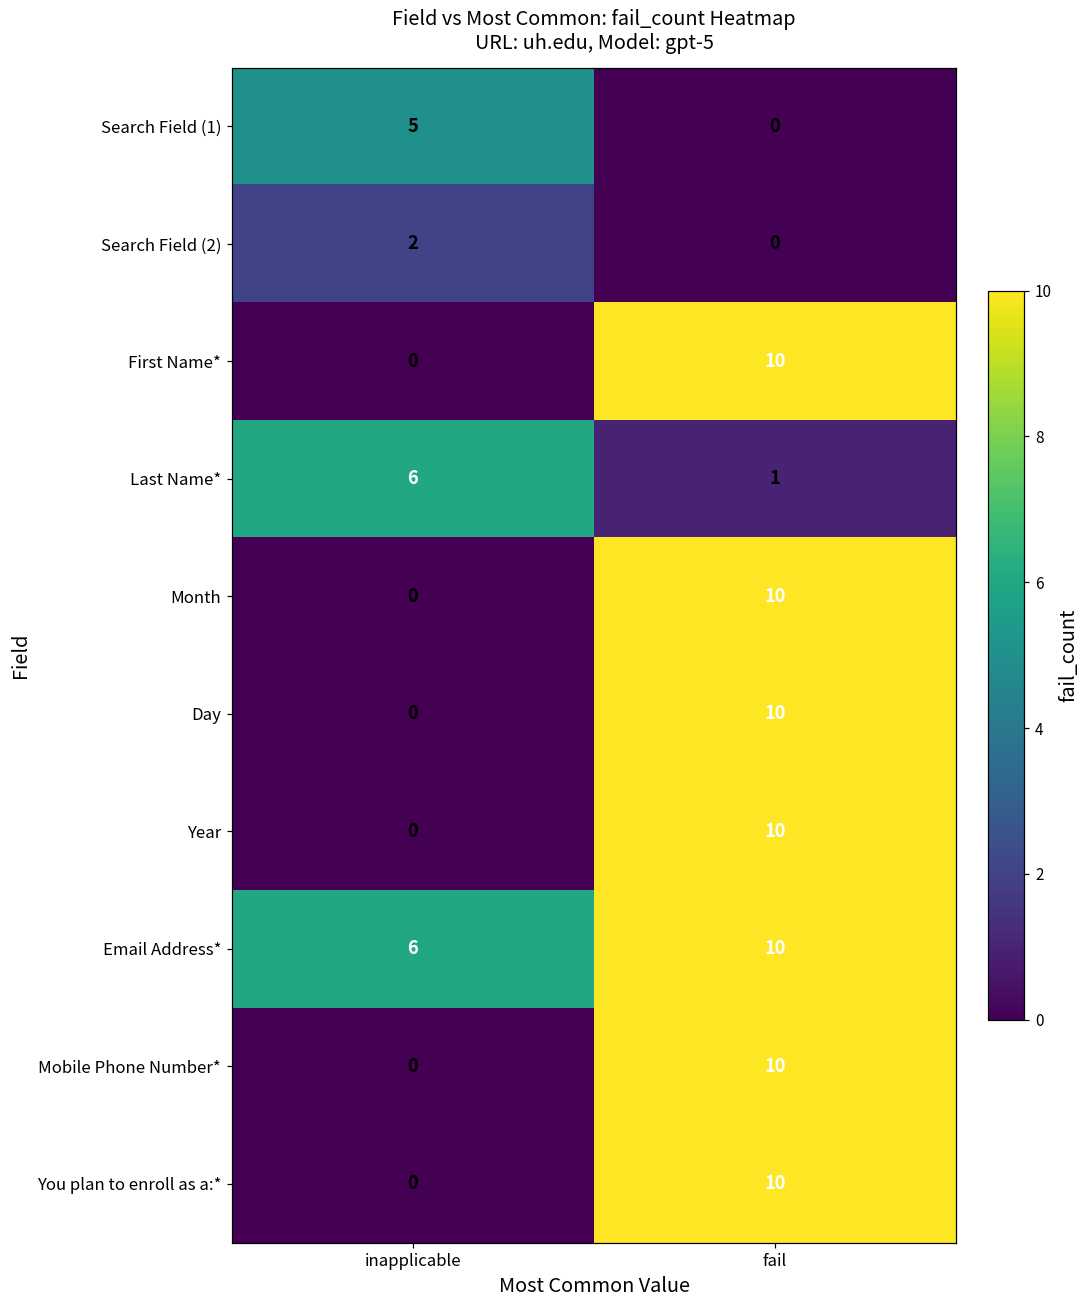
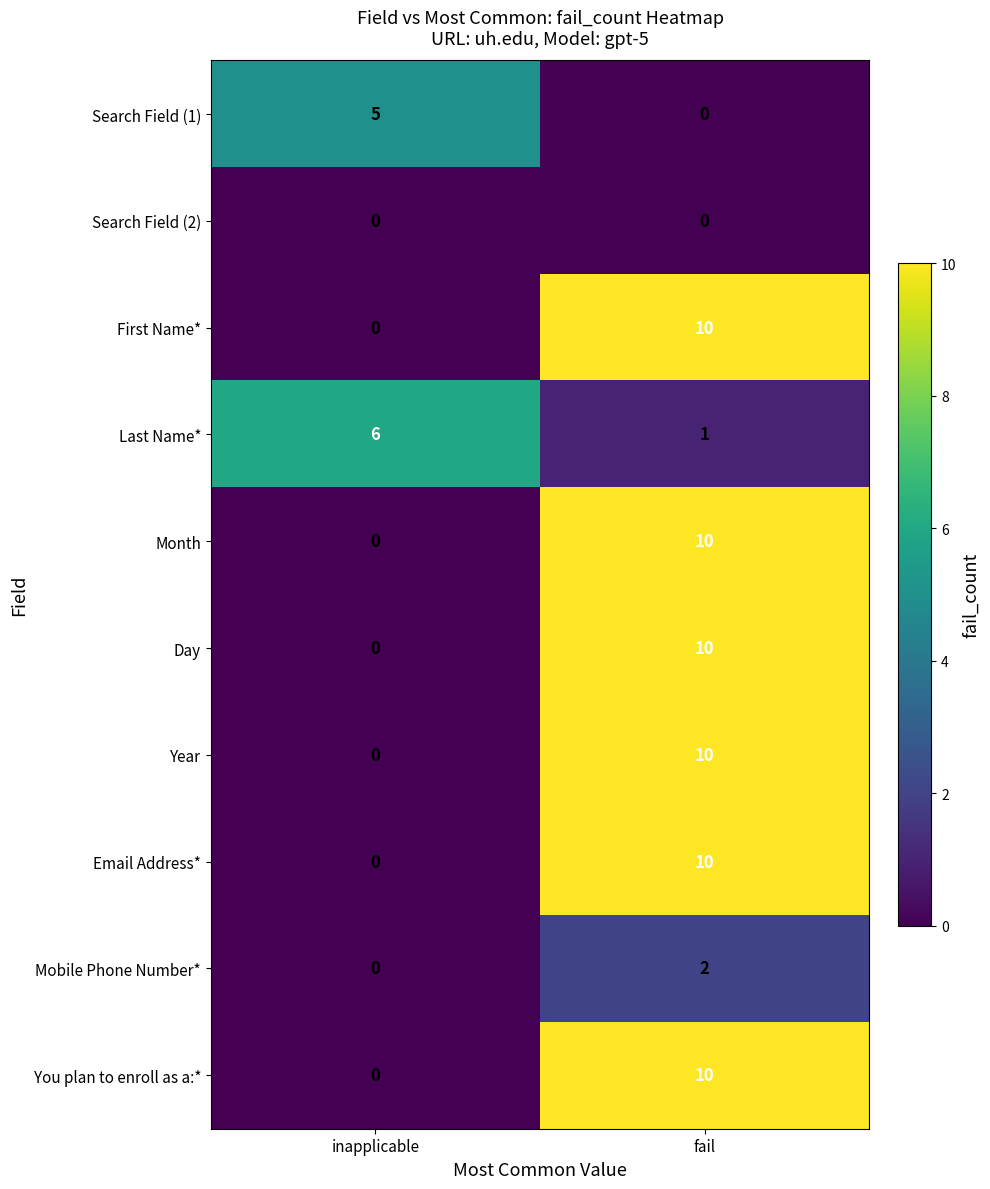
Search Field (2), inapplicable: 2 -> 0
Email Address*, inapplicable: 6 -> 0
Mobile Phone Number*, fail: 10 -> 2
